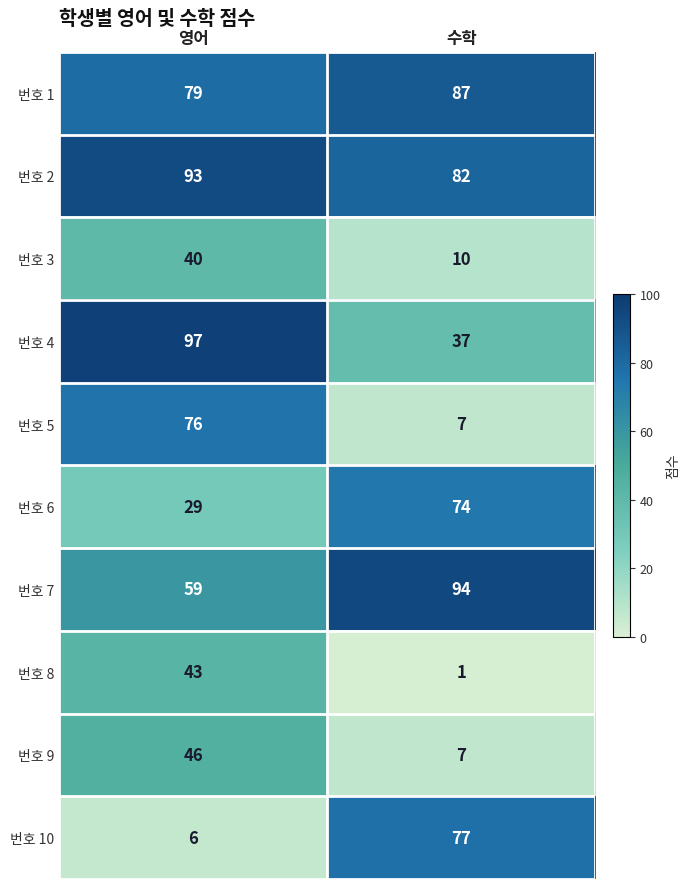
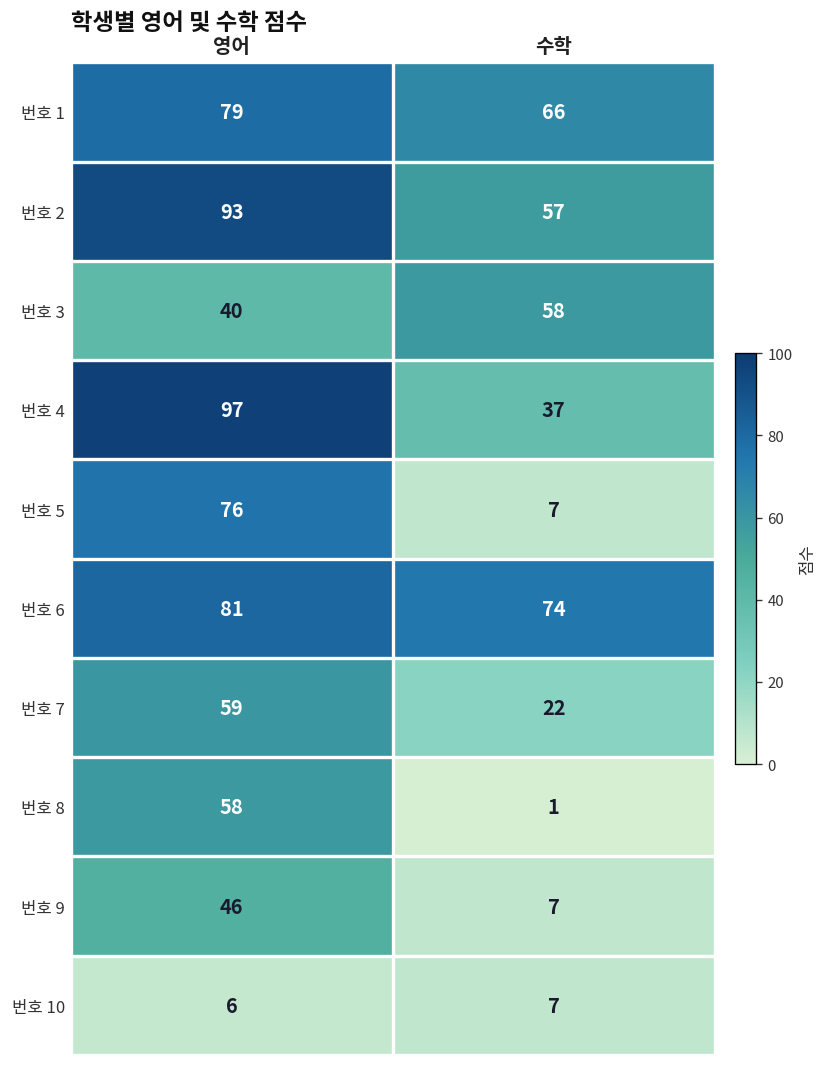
번호 1, 수학: 87 -> 66
번호 2, 수학: 82 -> 57
번호 3, 수학: 10 -> 58
번호 6, 영어: 29 -> 81
번호 7, 수학: 94 -> 22
번호 8, 영어: 43 -> 58
번호 10, 수학: 77 -> 7
